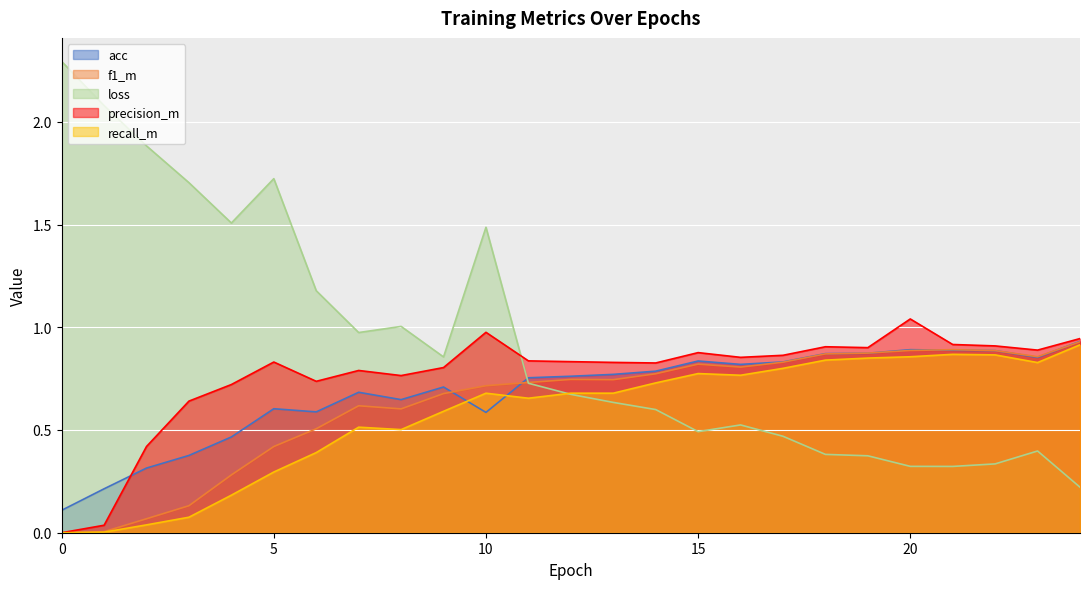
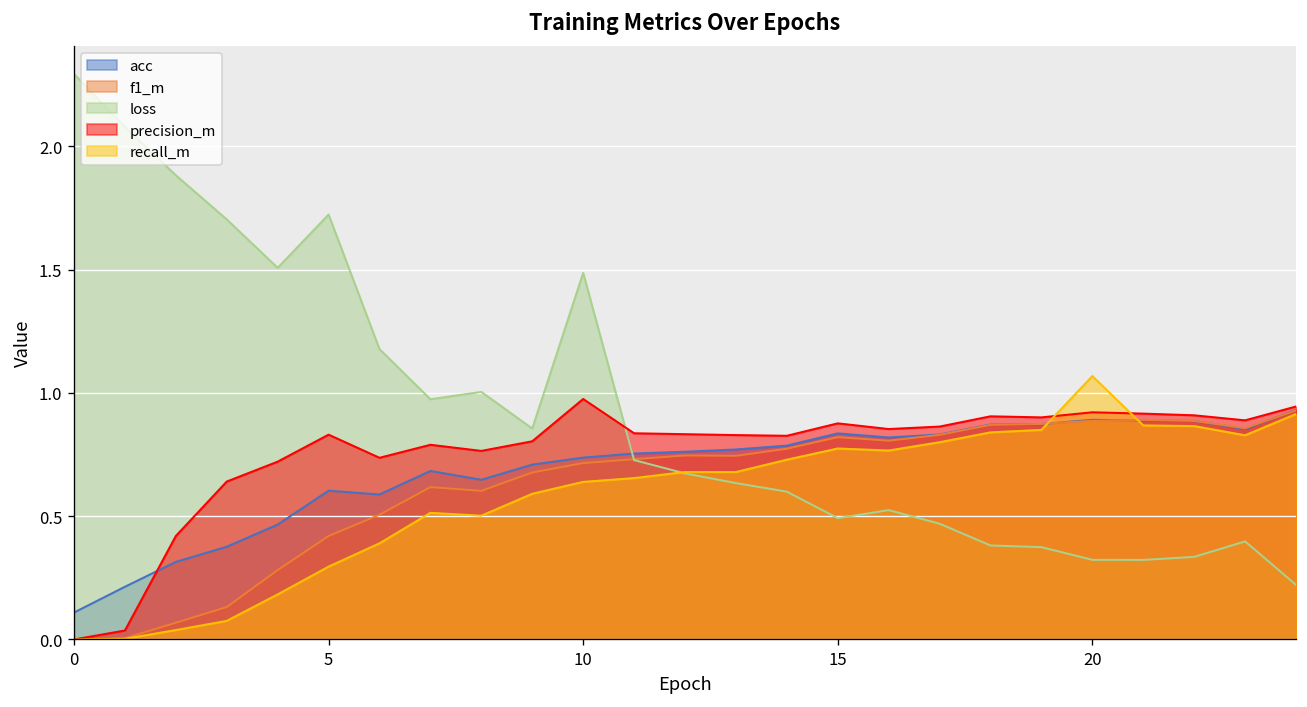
acc, 10: 0.59 -> 0.74
recall_m, 10: 0.68 -> 0.64
precision_m, 20: 1.04 -> 0.92
recall_m, 20: 0.86 -> 1.07
